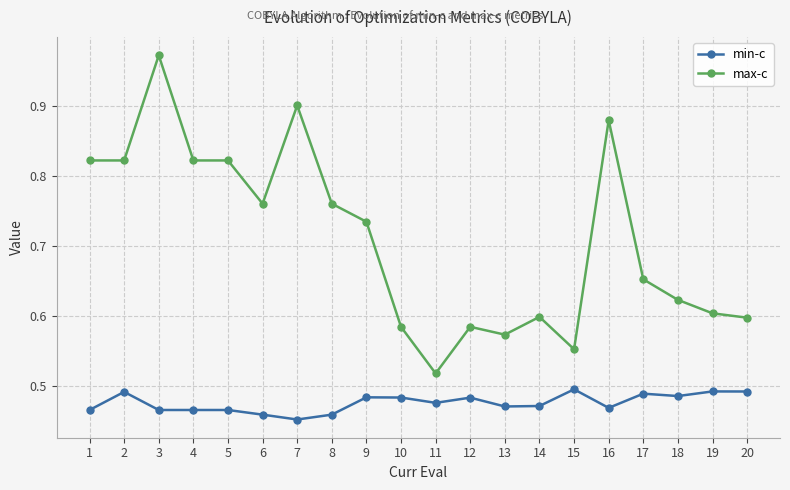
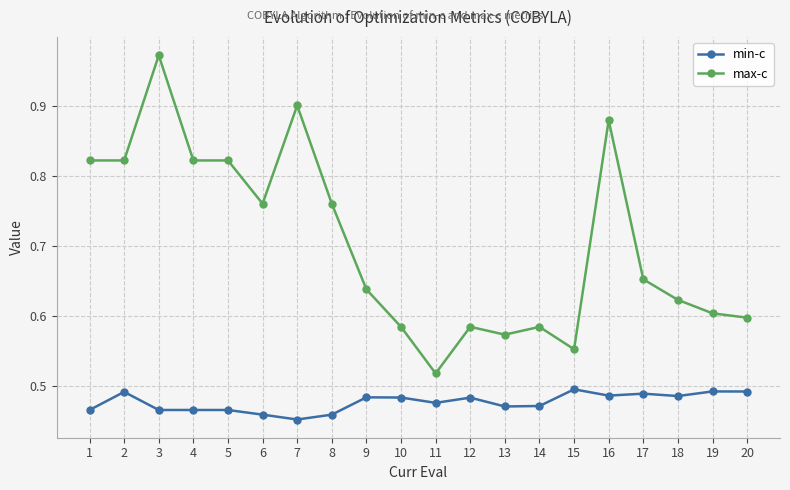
max-c, 9: 0.73 -> 0.64
max-c, 14: 0.60 -> 0.58
min-c, 16: 0.47 -> 0.49
